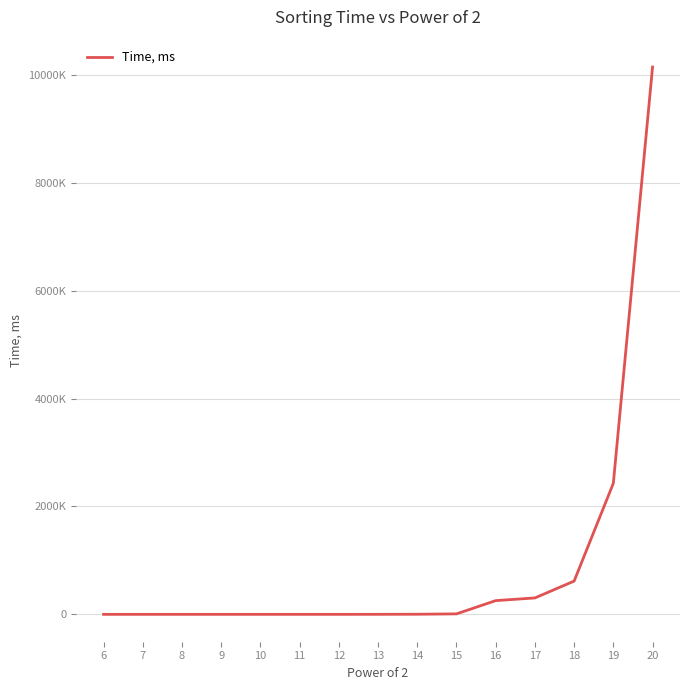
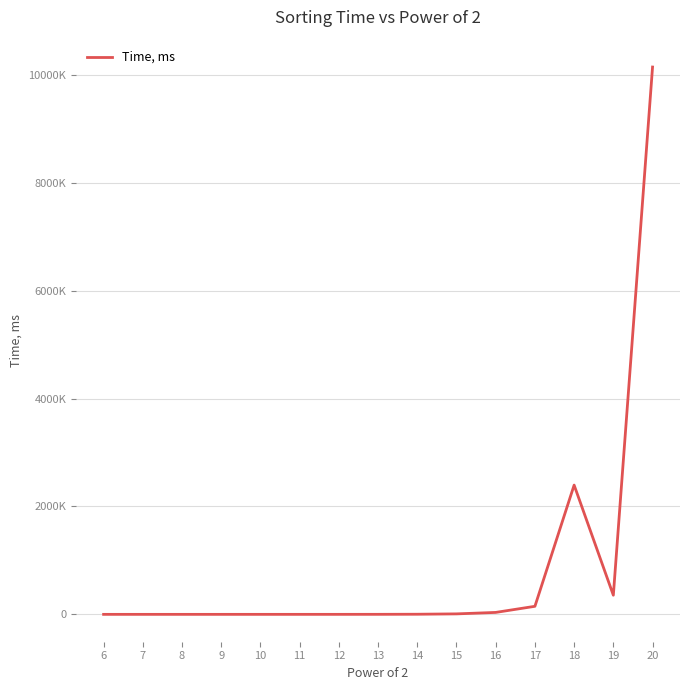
16: 300000 -> 0
17: 300000 -> 100000
18: 600000 -> 2400000
19: 2400000 -> 400000
